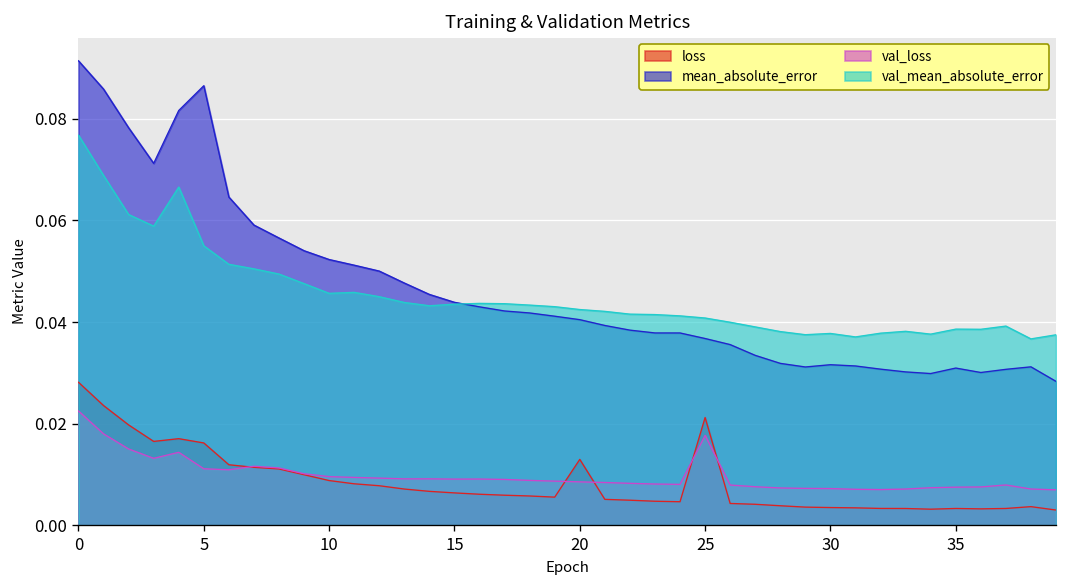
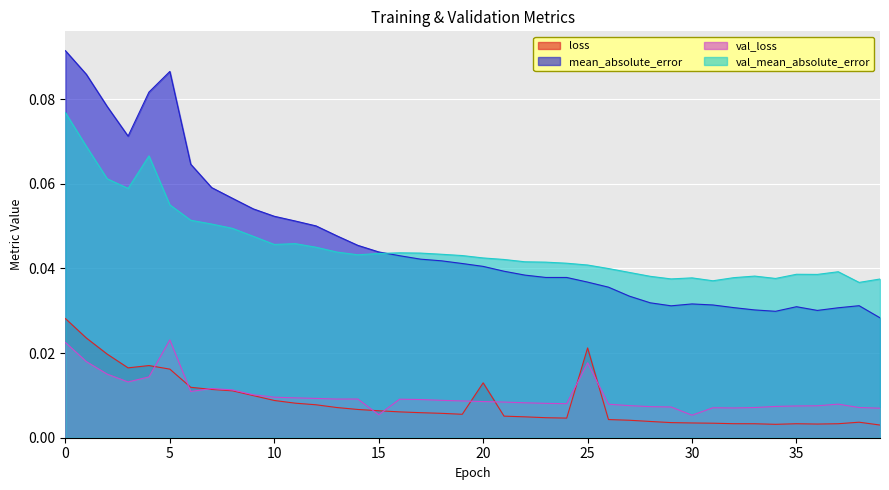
val_loss, 5: 0.011 -> 0.023
val_loss, 15: 0.009 -> 0.005
val_loss, 30: 0.007 -> 0.005
